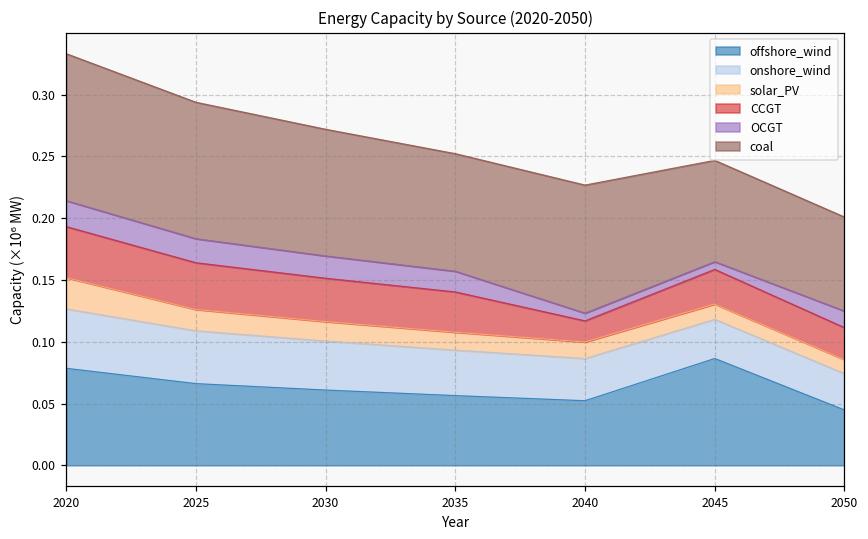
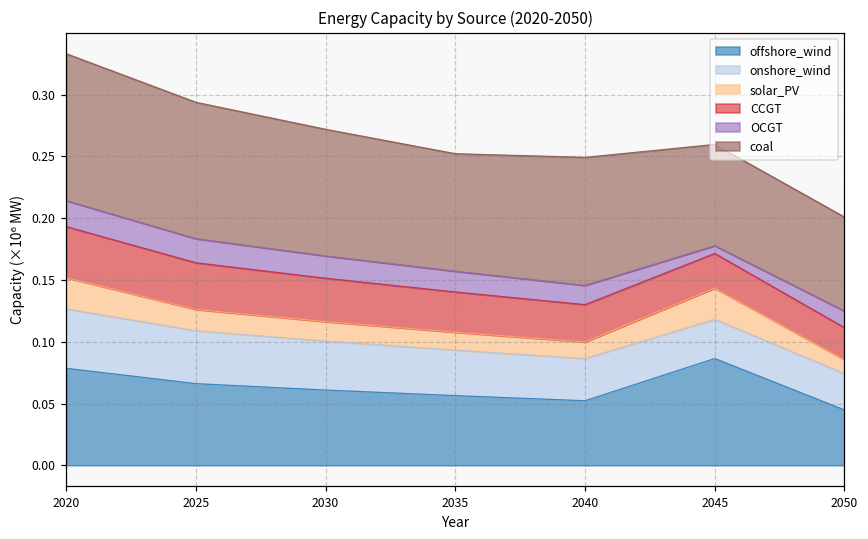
CCGT, 2040: 0.017 -> 0.030
OCGT, 2040: 0.006 -> 0.016
solar_PV, 2045: 0.012 -> 0.025
